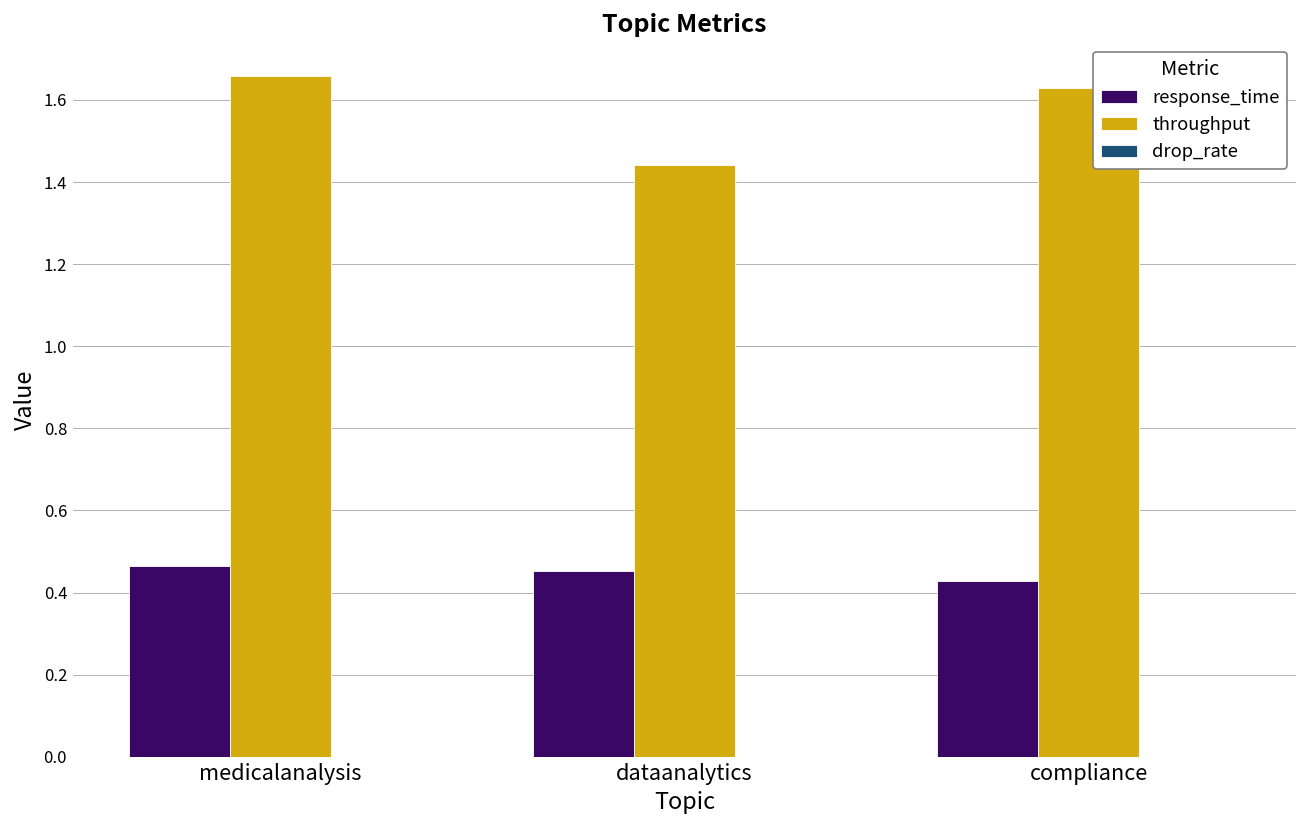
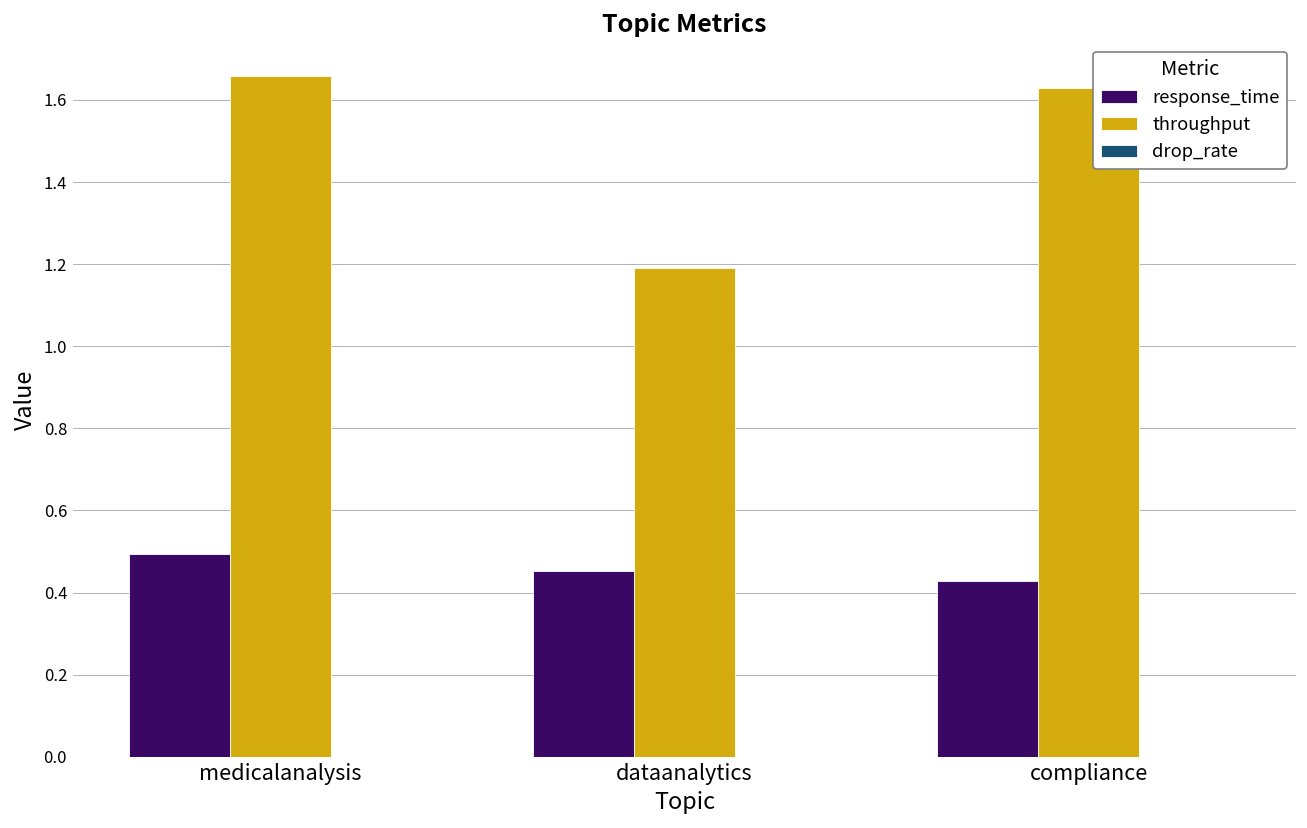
response_time, medicalanalysis: 0.47 -> 0.49
throughput, dataanalytics: 1.44 -> 1.19
